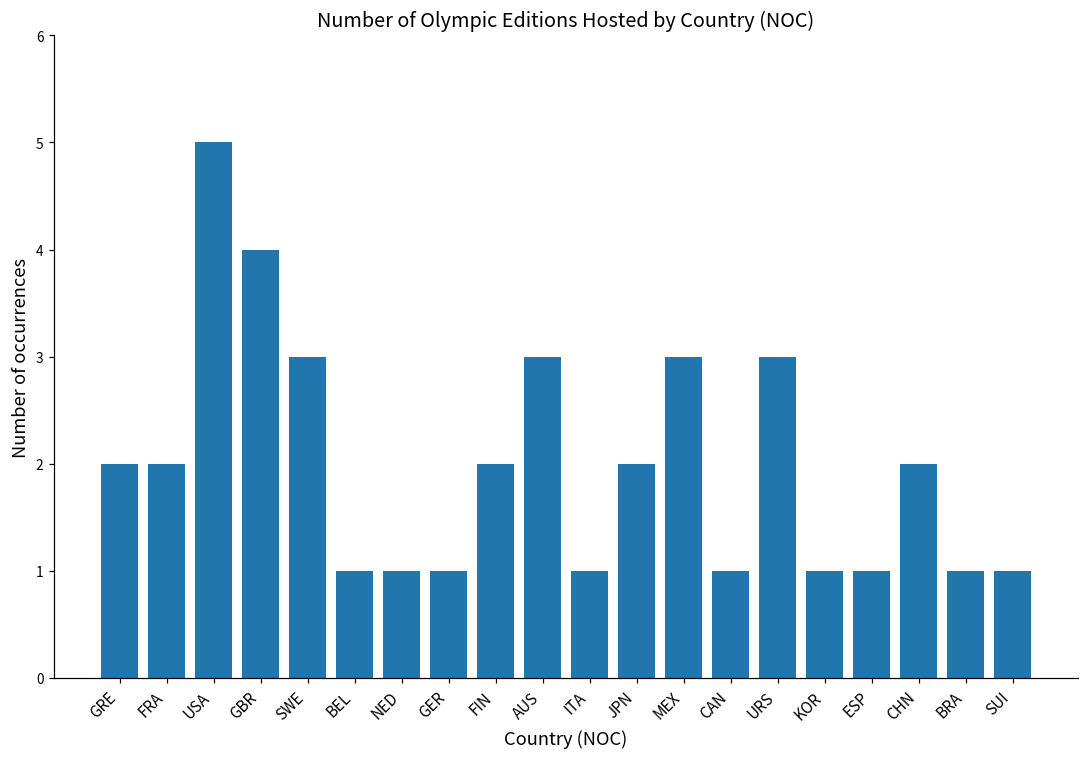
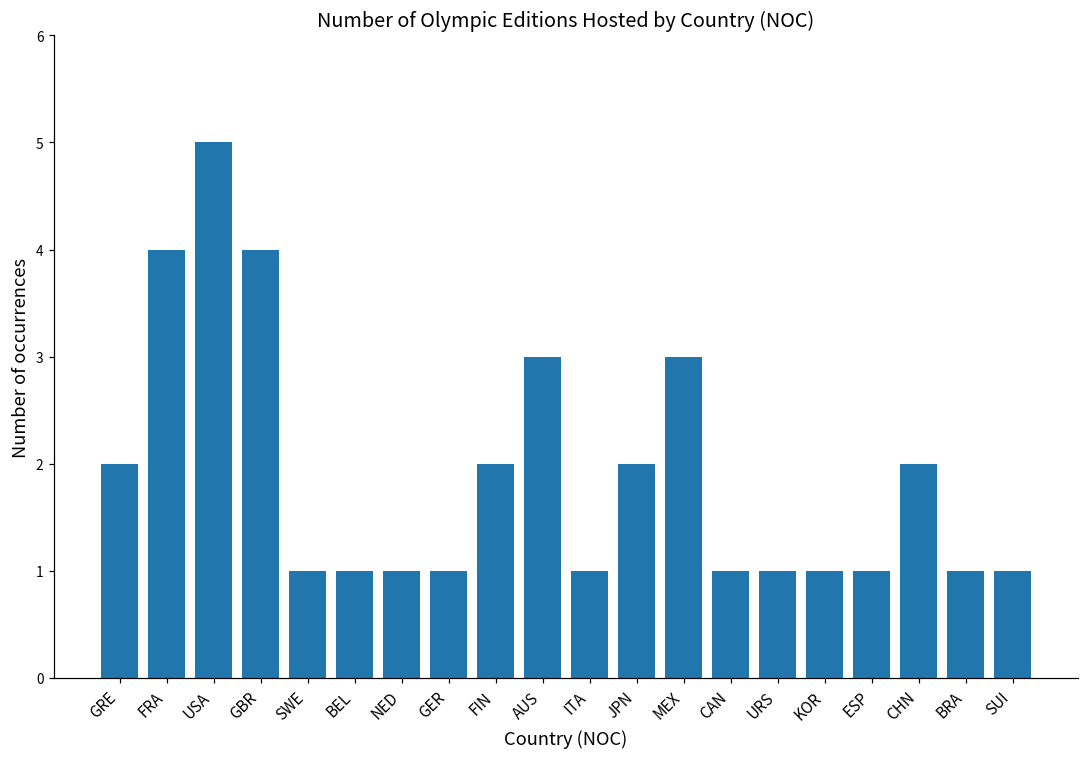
FRA: 2 -> 4
SWE: 3 -> 1
URS: 3 -> 1
